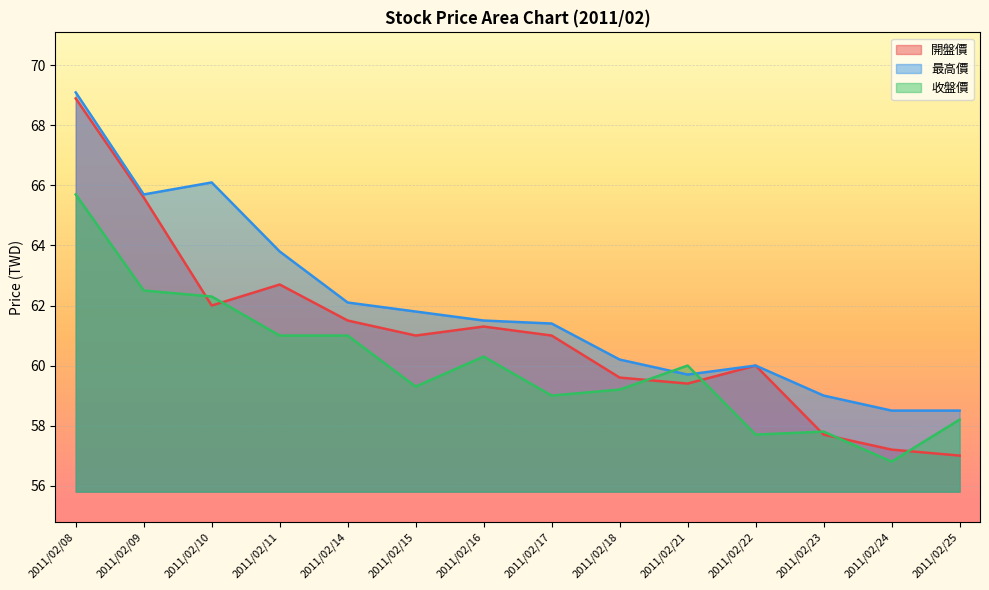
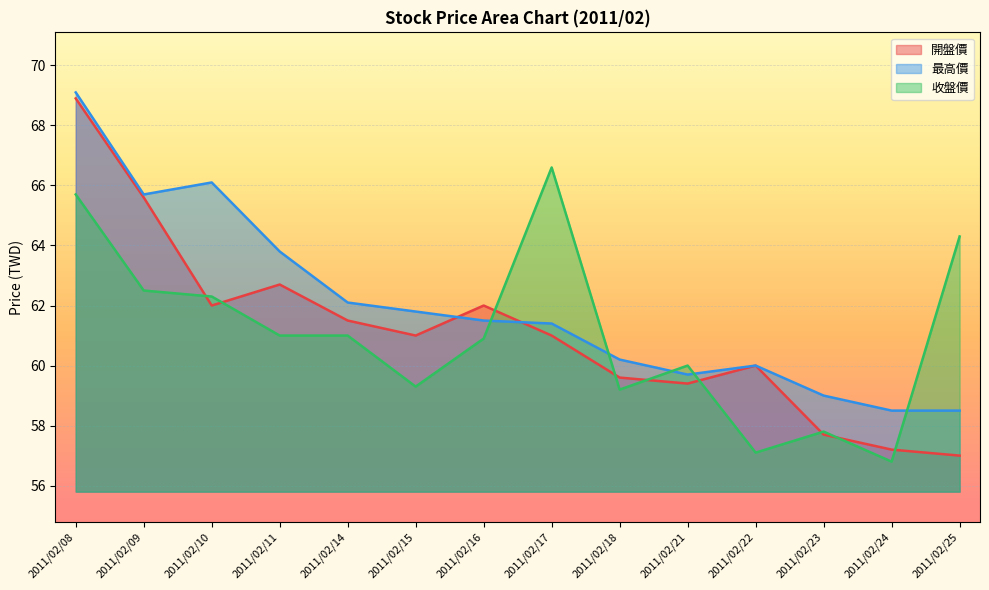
開盤價, 2011/02/16: 61.3 -> 62.0
收盤價, 2011/02/16: 60.3 -> 60.9
收盤價, 2011/02/17: 59.0 -> 66.6
收盤價, 2011/02/22: 57.7 -> 57.1
收盤價, 2011/02/25: 58.2 -> 64.3
